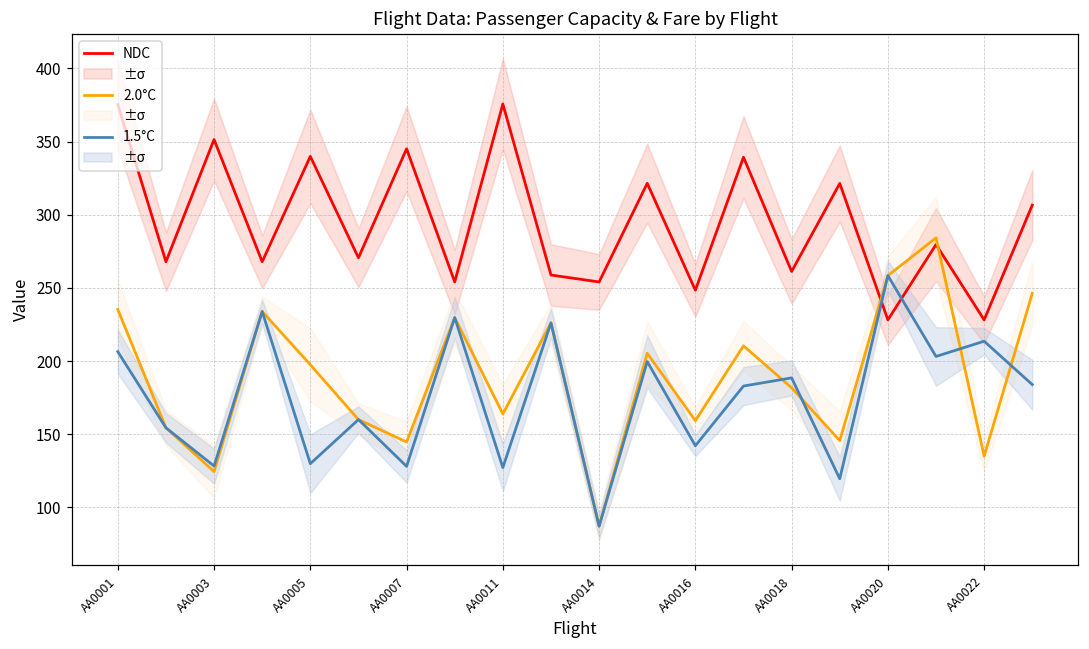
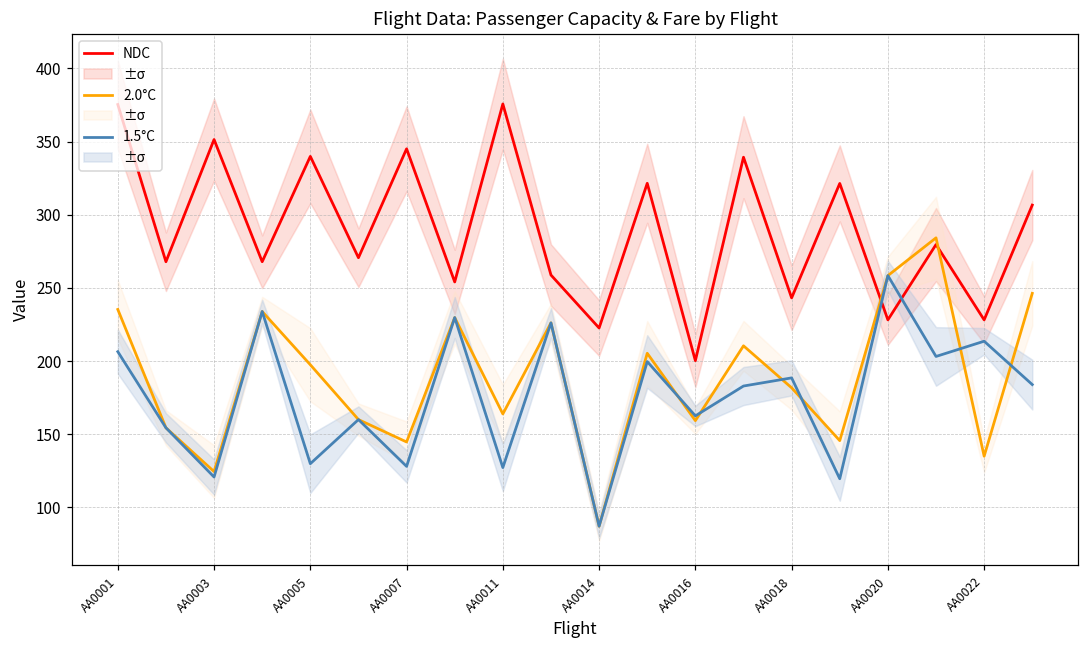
1.5°C, AA0003: 128 -> 121
NDC, AA0014: 254 -> 223
NDC, AA0016: 248 -> 200
1.5°C, AA0016: 142 -> 163
NDC, AA0018: 261 -> 243
